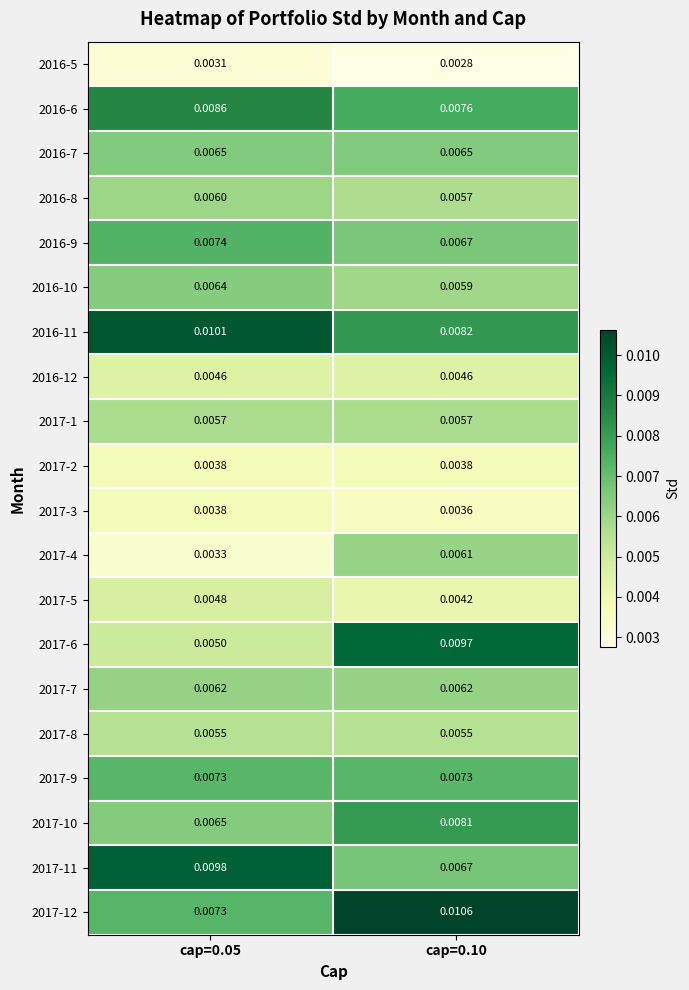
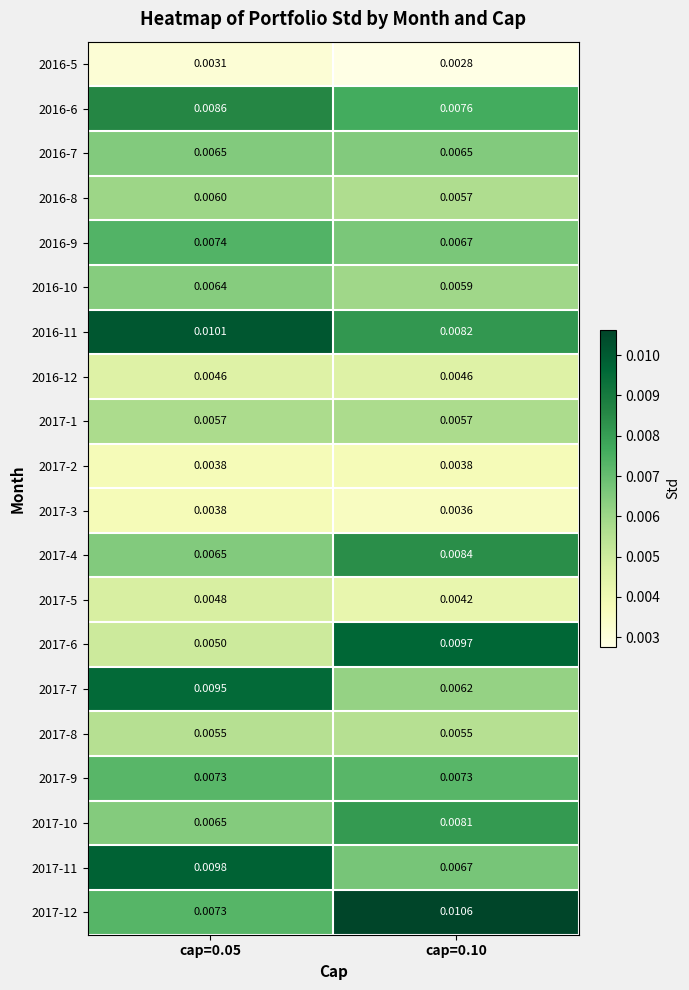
2017-4, cap=0.05: 0.0033 -> 0.0065
2017-4, cap=0.10: 0.0061 -> 0.0084
2017-7, cap=0.05: 0.0062 -> 0.0095
